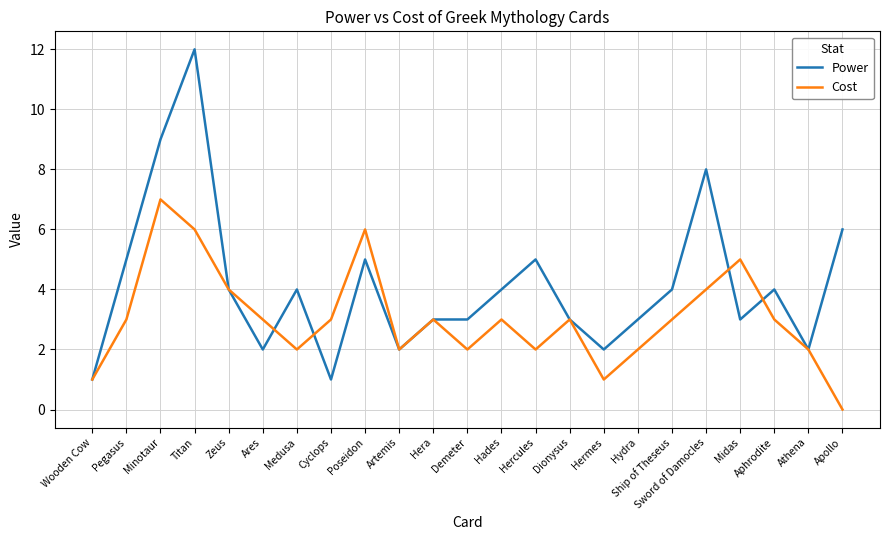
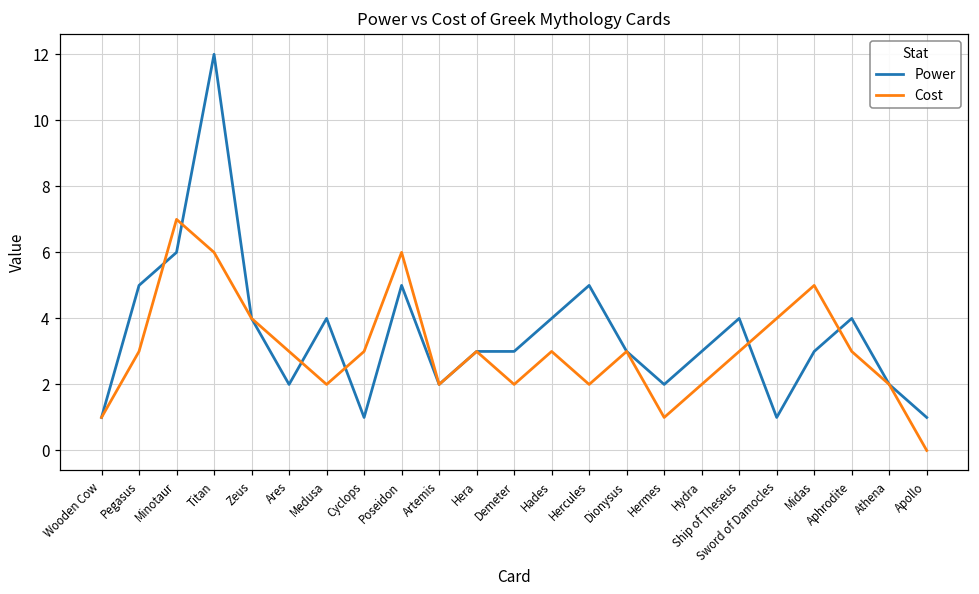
Power, Minotaur: 9 -> 6
Power, Sword of Damocles: 8 -> 1
Power, Apollo: 6 -> 1
